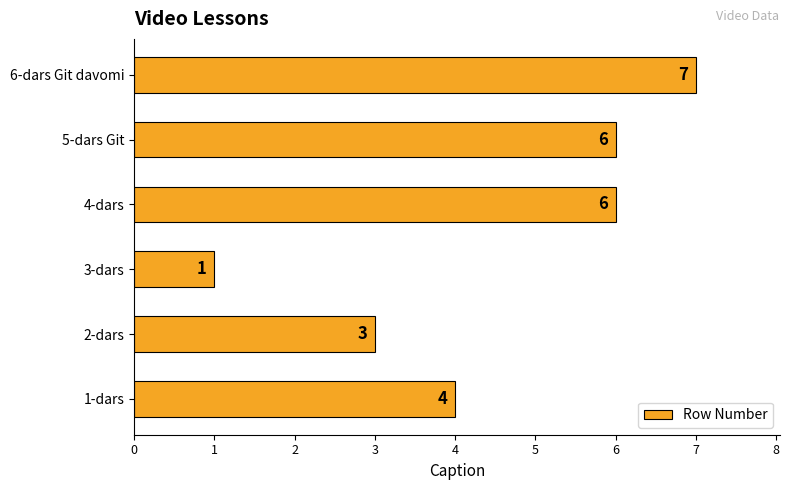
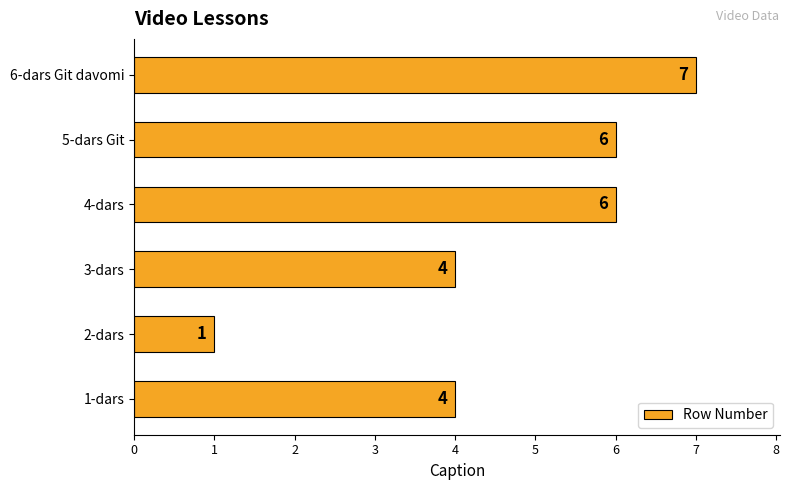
3-dars: 1 -> 4
2-dars: 3 -> 1
